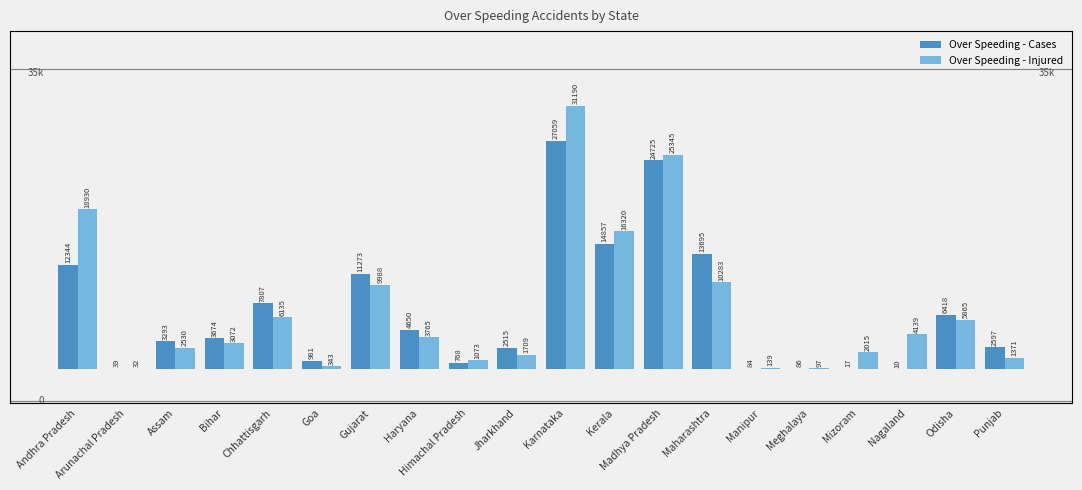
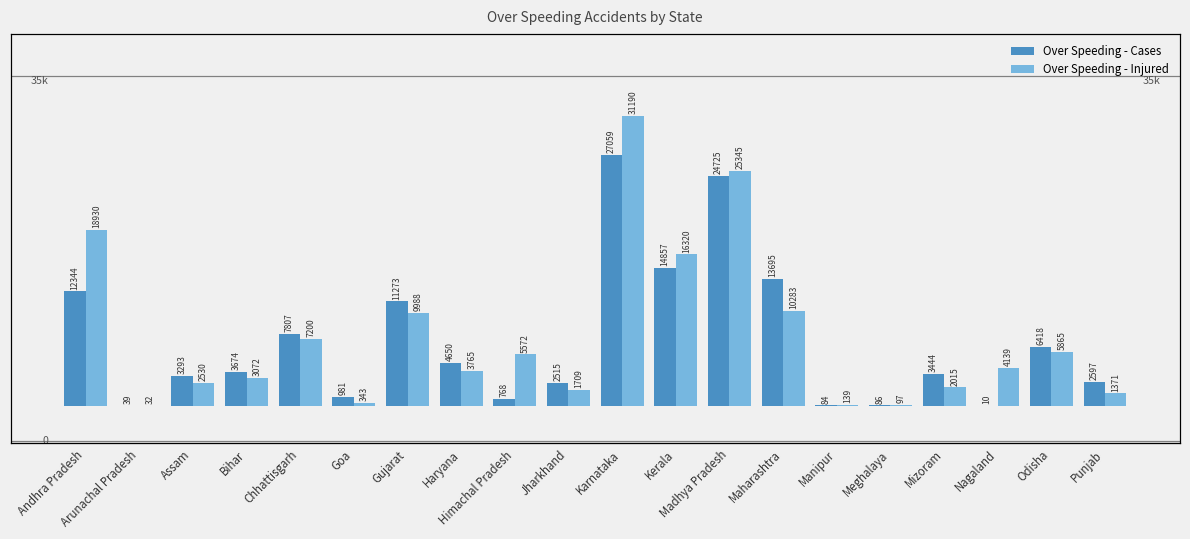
Over Speeding - Injured, Chhattisgarh: 6135 -> 7200
Over Speeding - Injured, Himachal Pradesh: 1073 -> 5572
Over Speeding - Cases, Mizoram: 17 -> 3444
